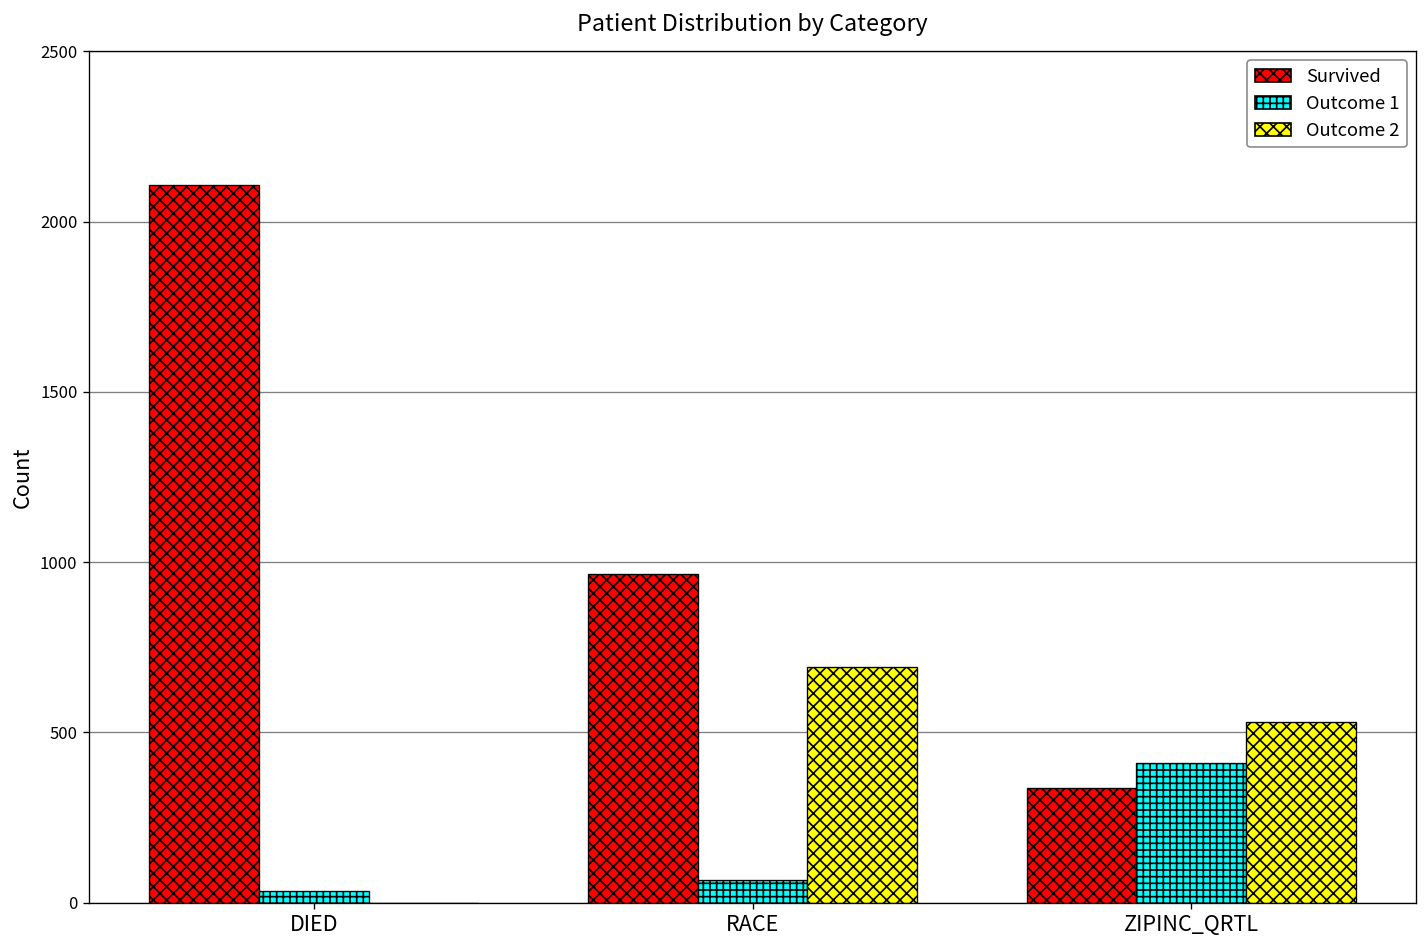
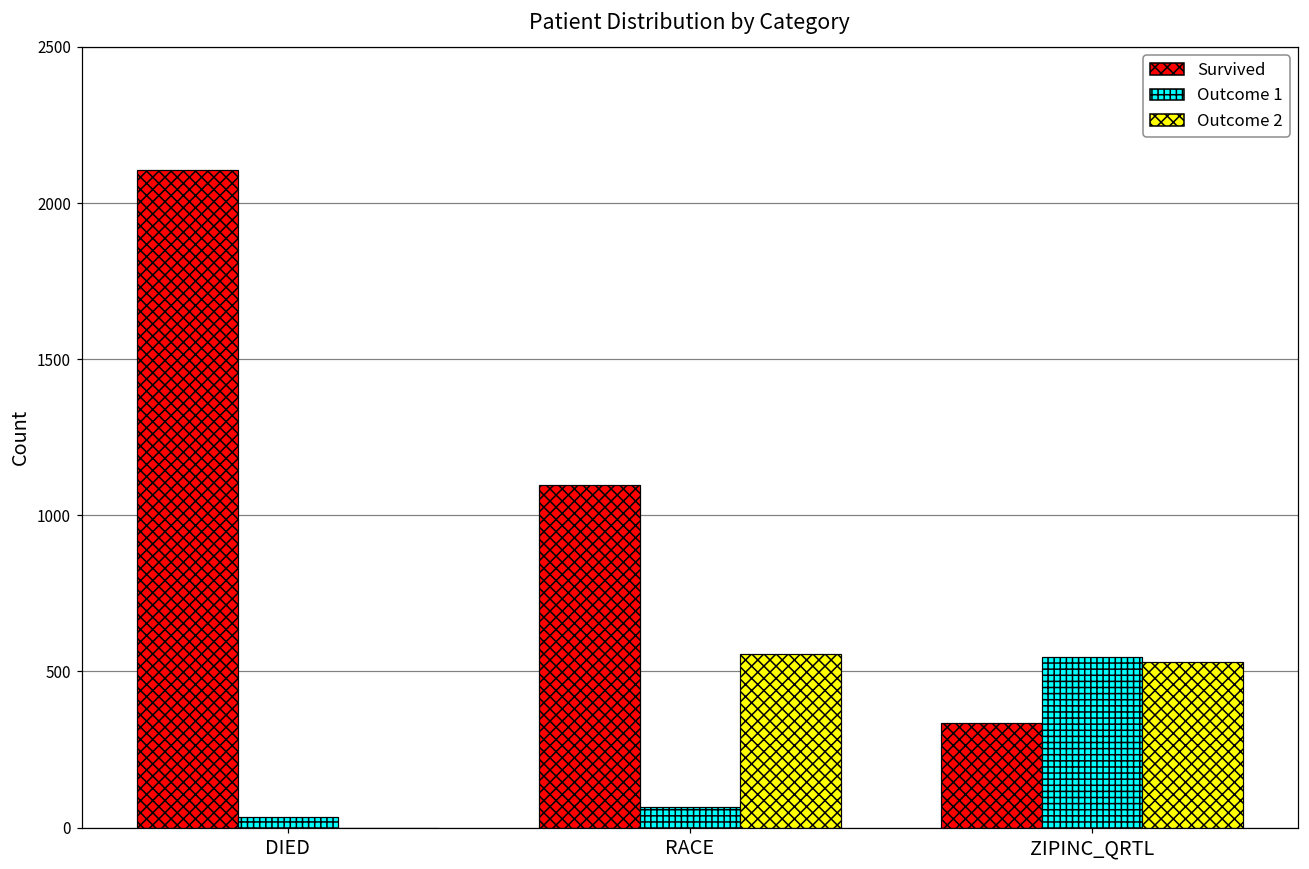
Survived, RACE: 970 -> 1100
Outcome 2, RACE: 690 -> 560
Outcome 1, ZIPINC_QRTL: 410 -> 550
